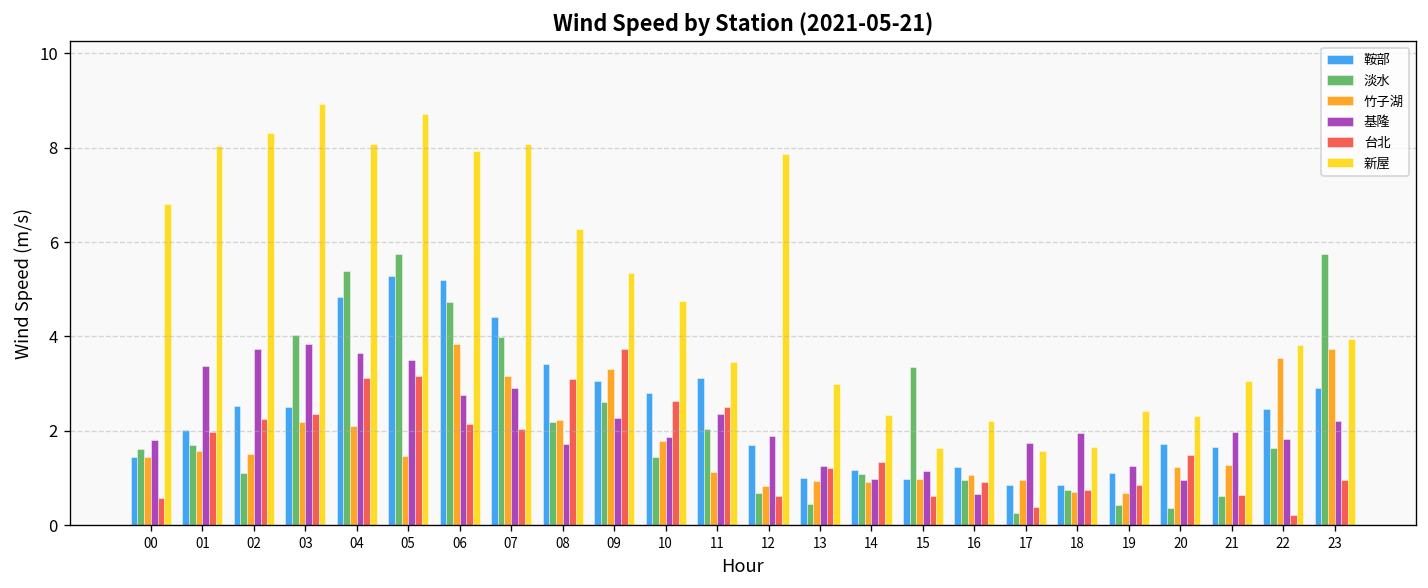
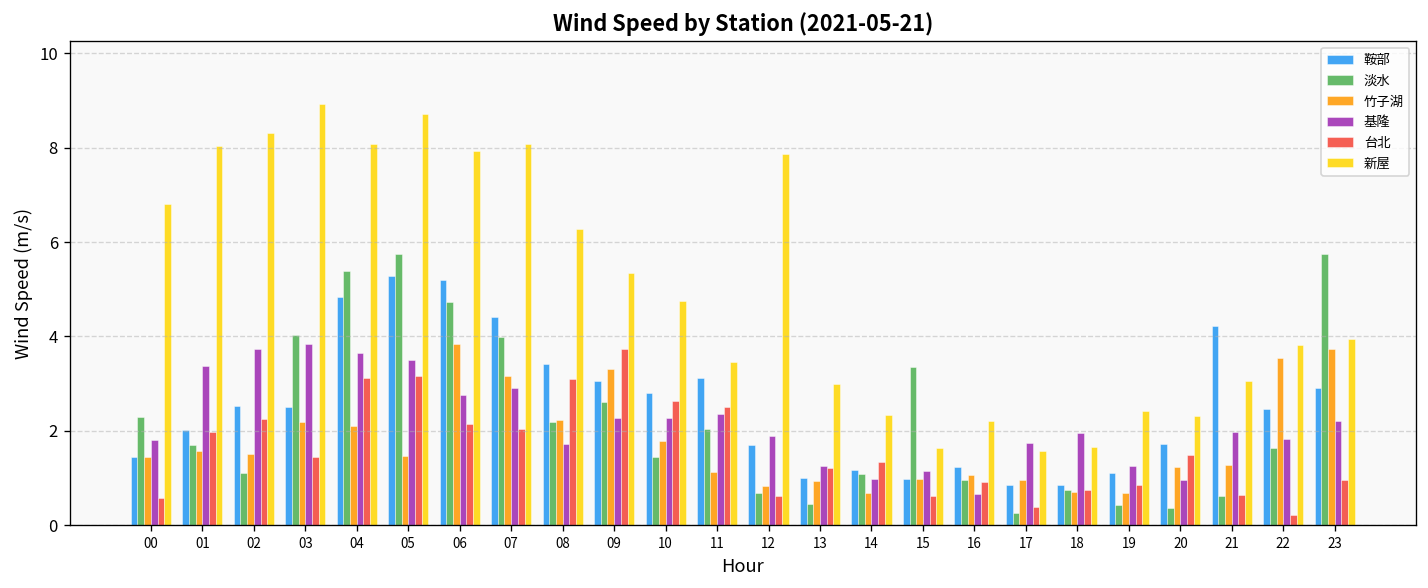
淡水, 00: 1.6 -> 2.3
台北, 03: 2.4 -> 1.5
基隆, 10: 1.9 -> 2.3
竹子湖, 14: 0.9 -> 0.7
鞍部, 21: 1.7 -> 4.2
